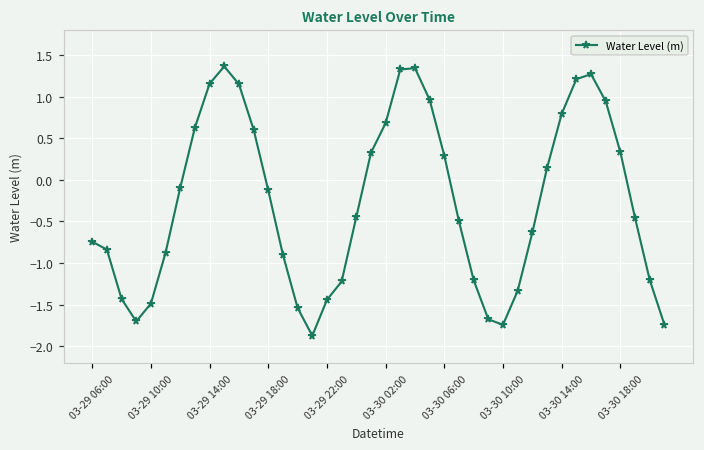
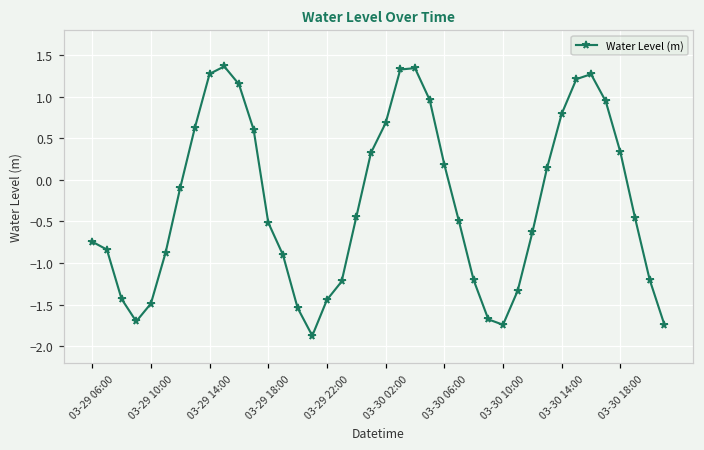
03-29 14:00: 1.2 -> 1.3
03-29 18:00: -0.1 -> -0.5
03-30 06:00: 0.3 -> 0.2
